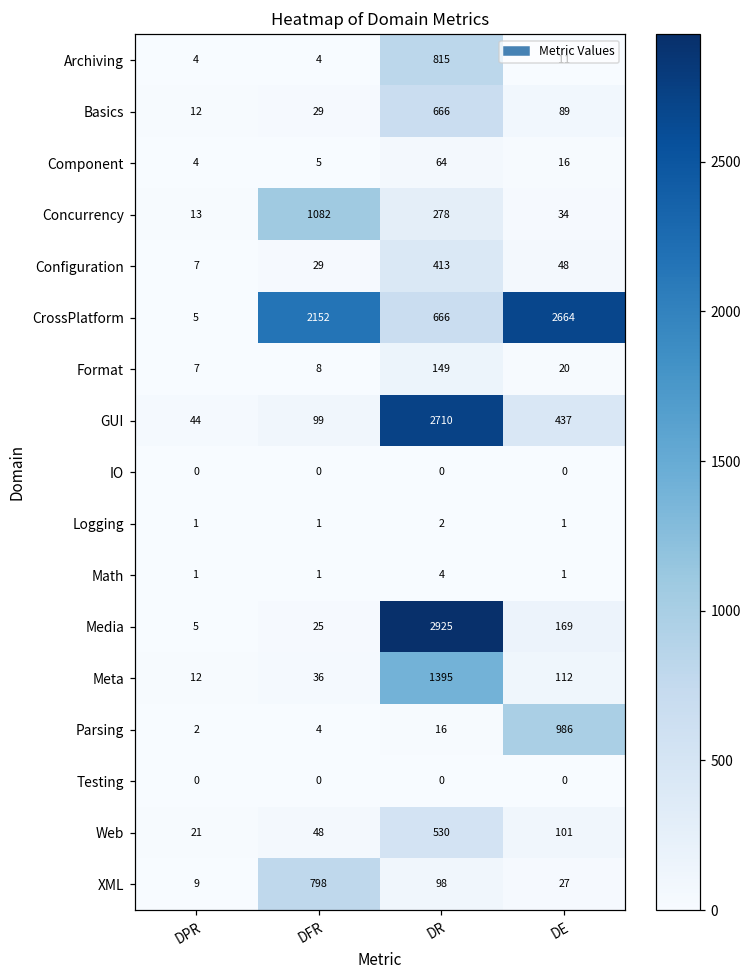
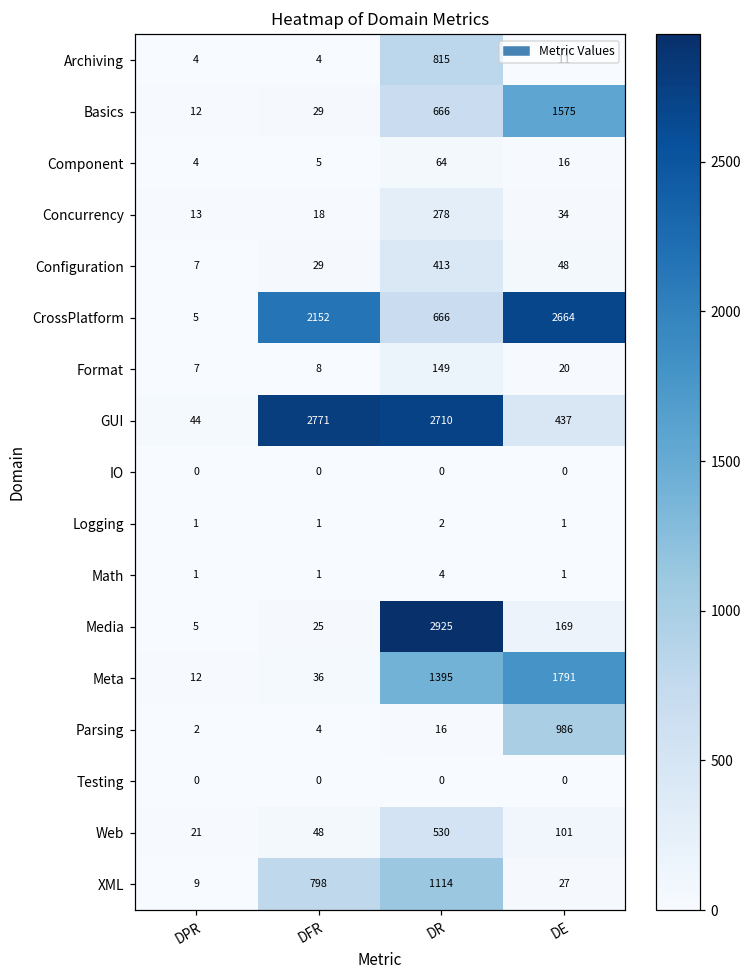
Basics, DE: 89 -> 1575
Concurrency, DFR: 1082 -> 18
GUI, DFR: 99 -> 2771
Meta, DE: 112 -> 1791
XML, DR: 98 -> 1114
